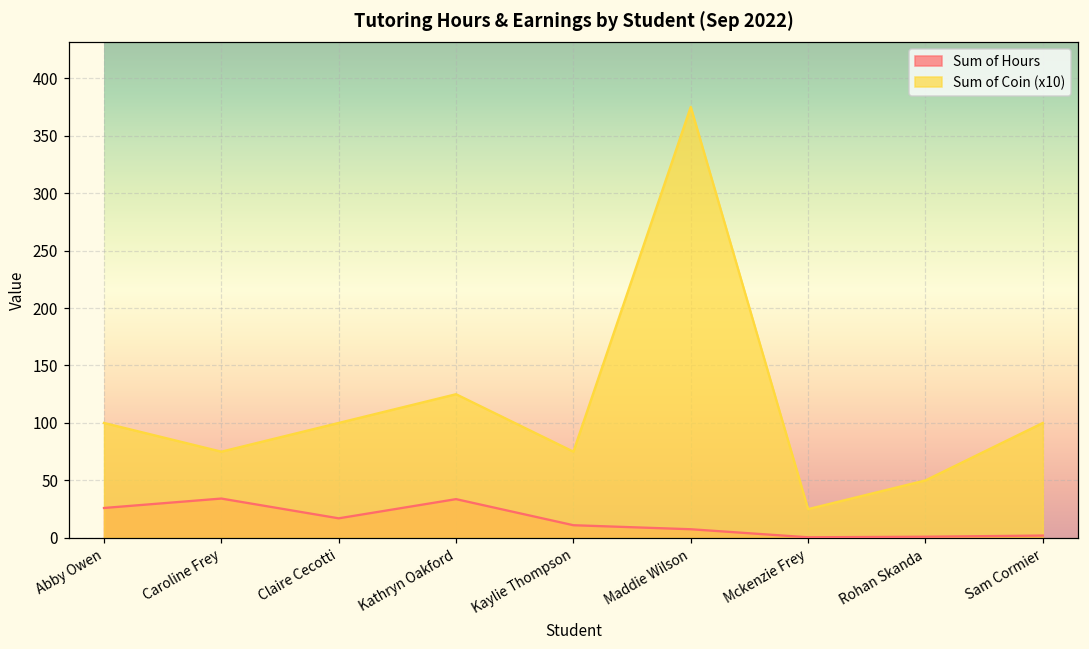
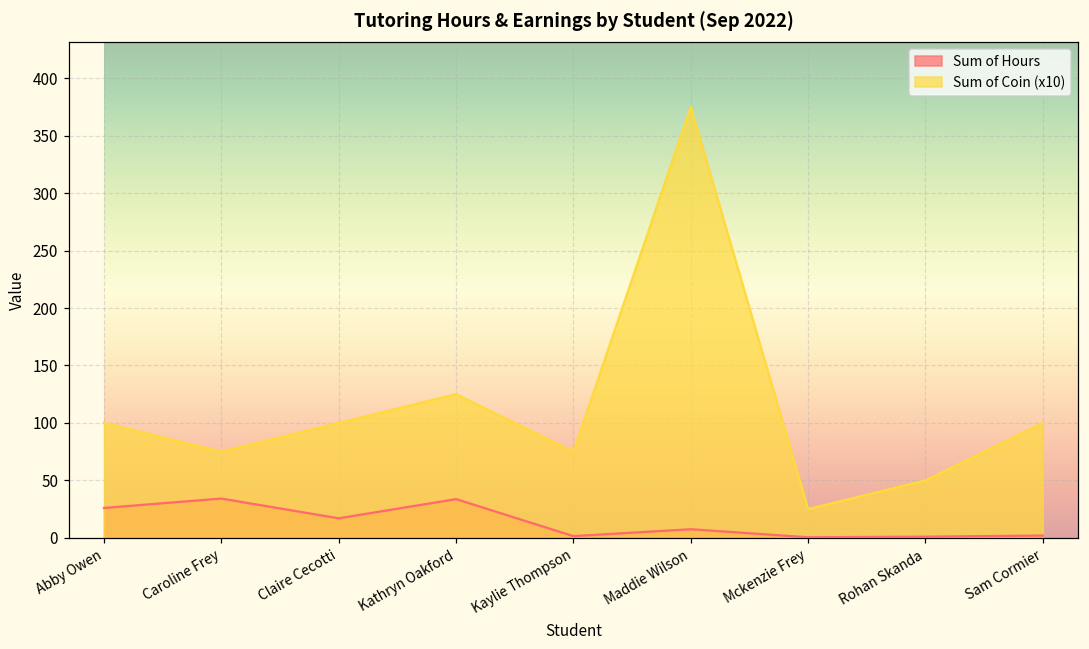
Sum of Hours, Kaylie Thompson: 11 -> 2
